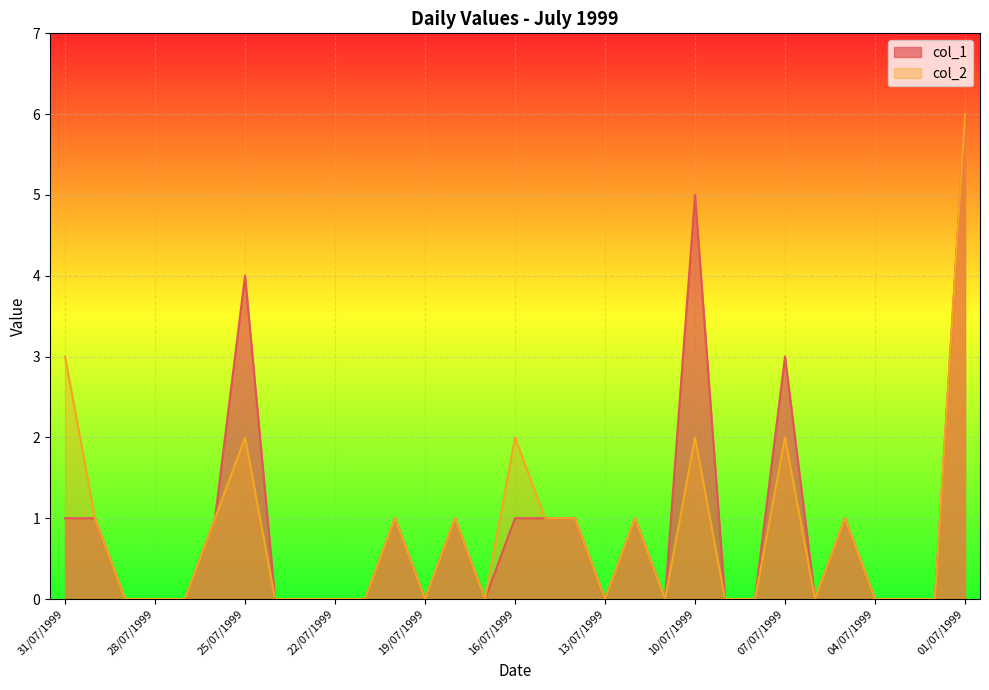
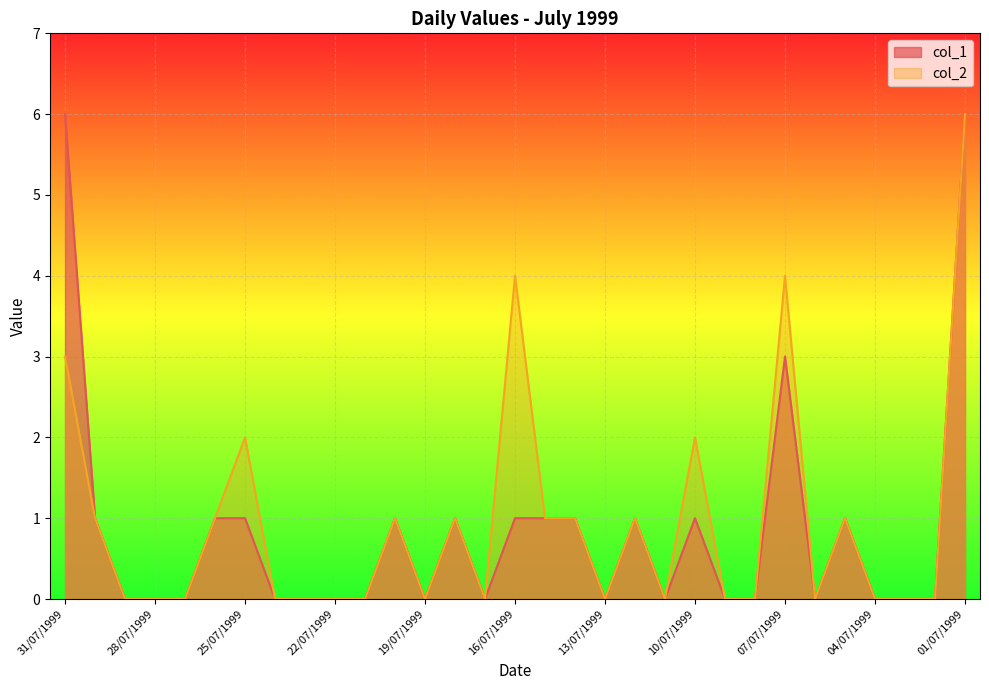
col_1, 31/07/1999: 1 -> 6
col_1, 25/07/1999: 4 -> 1
col_2, 16/07/1999: 2 -> 4
col_1, 10/07/1999: 5 -> 1
col_2, 07/07/1999: 2 -> 4
